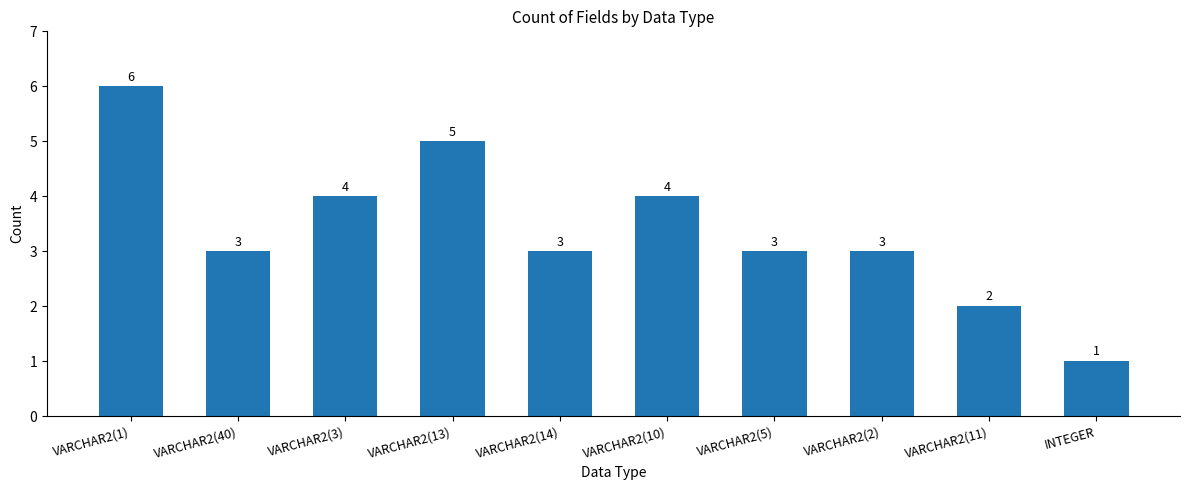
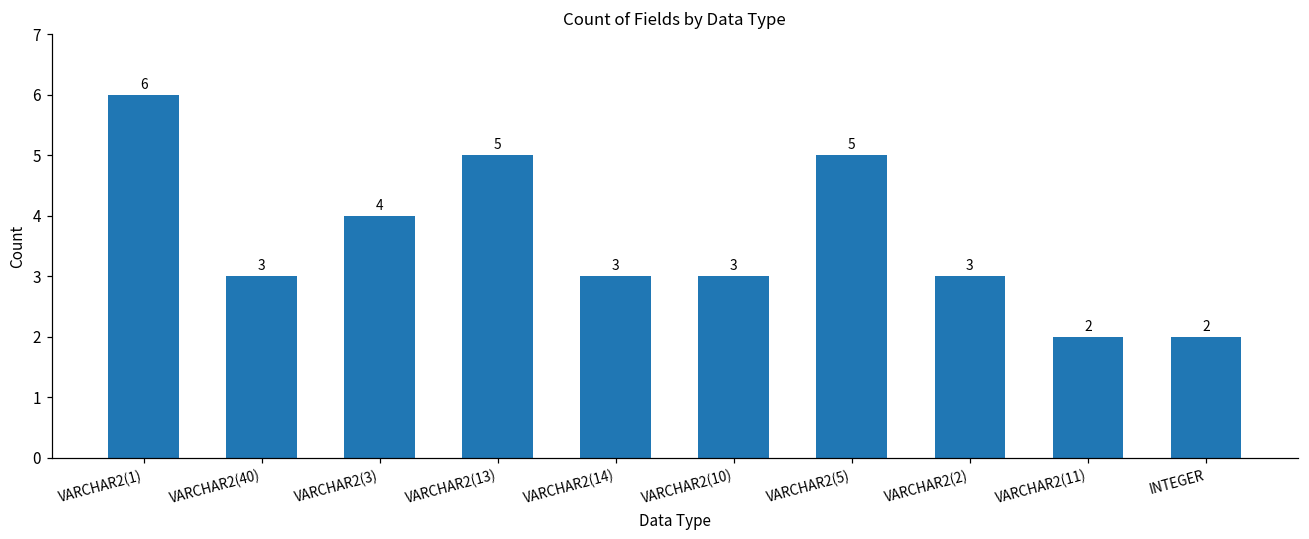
VARCHAR2(10): 4 -> 3
VARCHAR2(5): 3 -> 5
INTEGER: 1 -> 2
